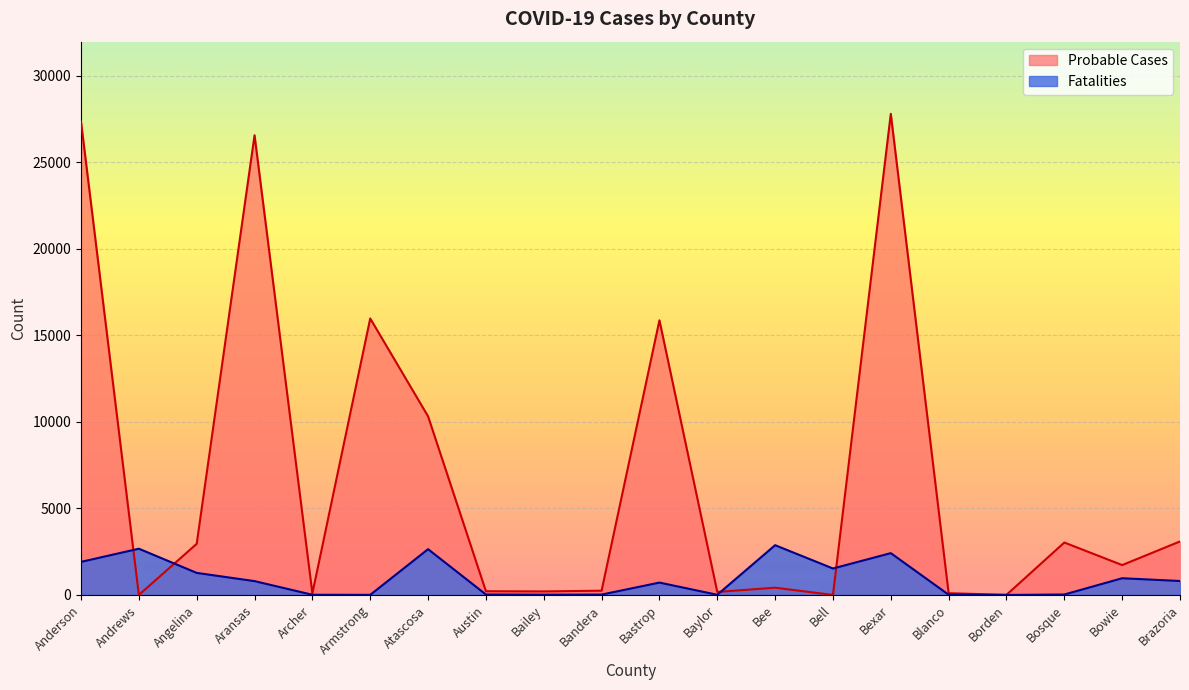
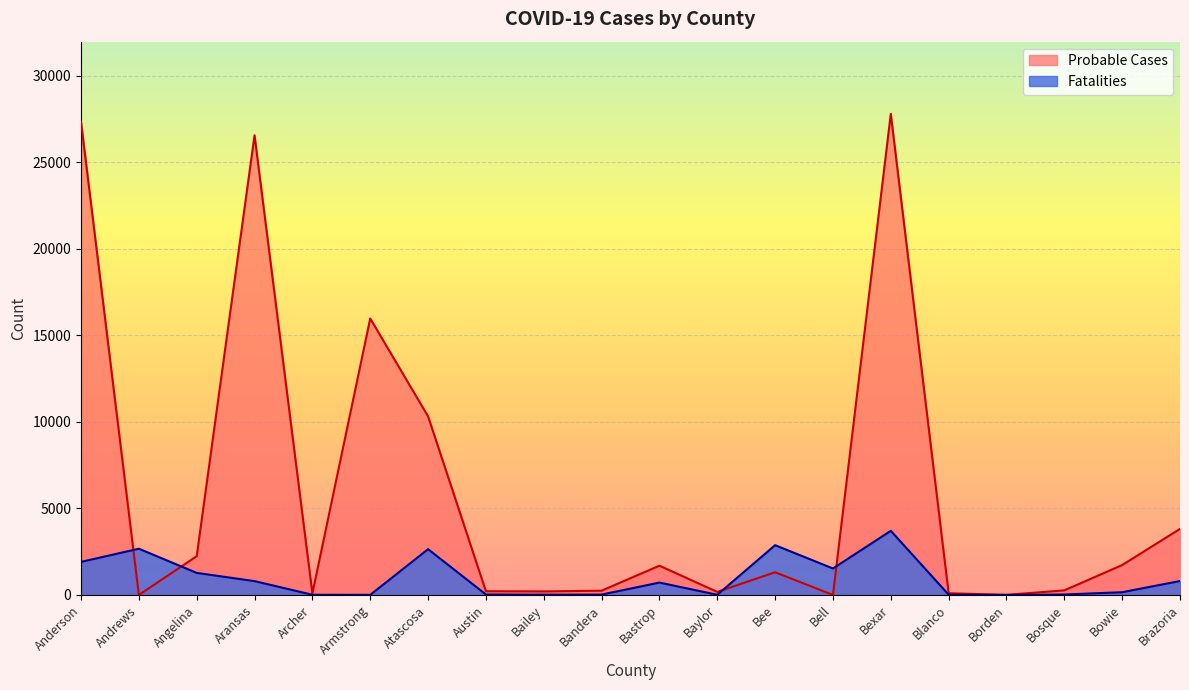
Probable Cases, Angelina: 3000 -> 2200
Probable Cases, Bastrop: 15900 -> 1700
Probable Cases, Bee: 400 -> 1300
Fatalities, Bexar: 2400 -> 3700
Probable Cases, Bosque: 3000 -> 300
Fatalities, Bowie: 1000 -> 200
Probable Cases, Brazoria: 3100 -> 3800
